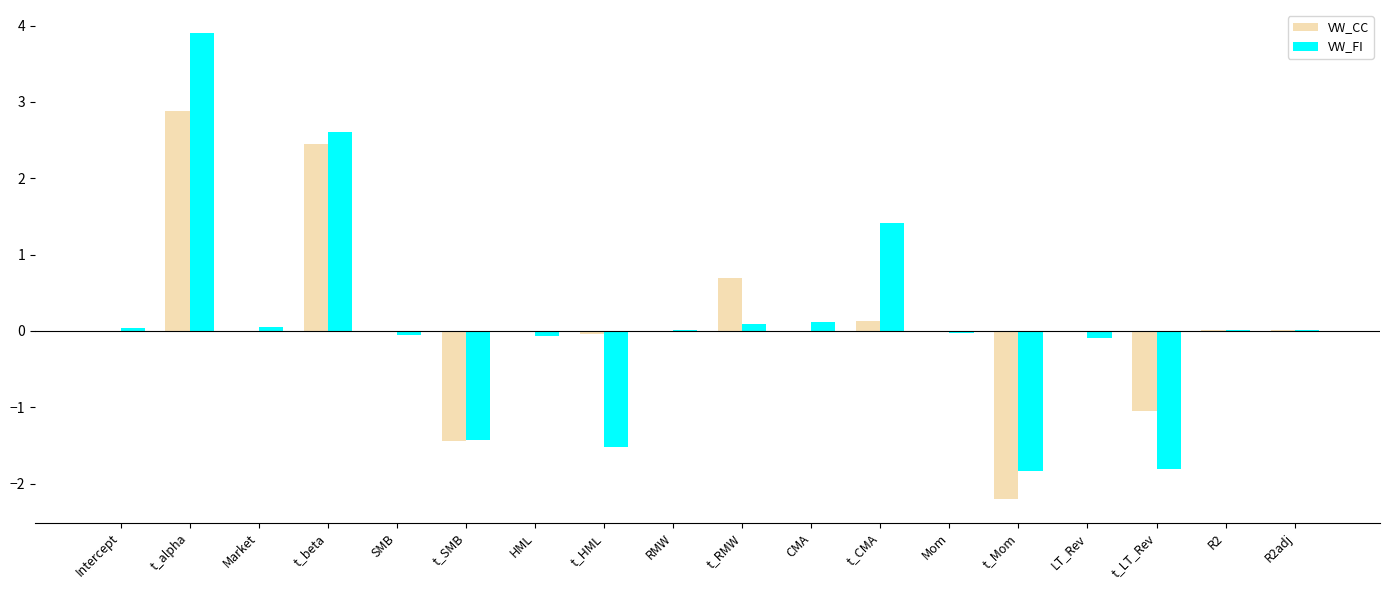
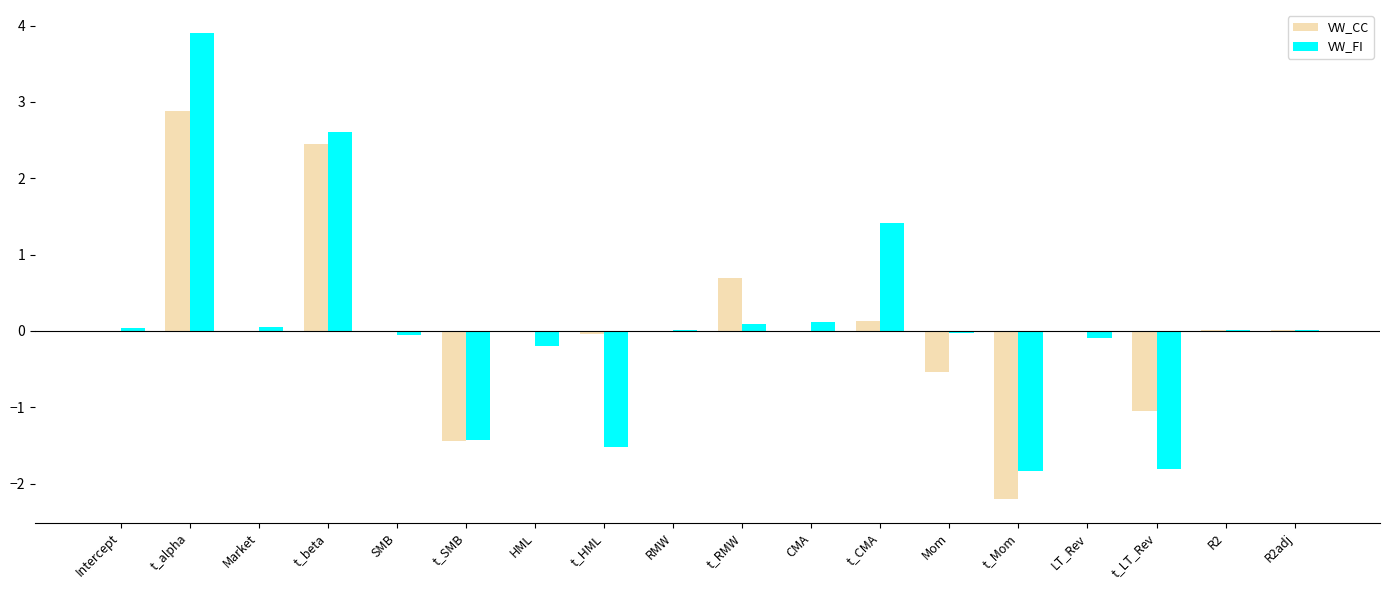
VW_FI, HML: -0.1 -> -0.2
VW_CC, Mom: 0.0 -> -0.5
